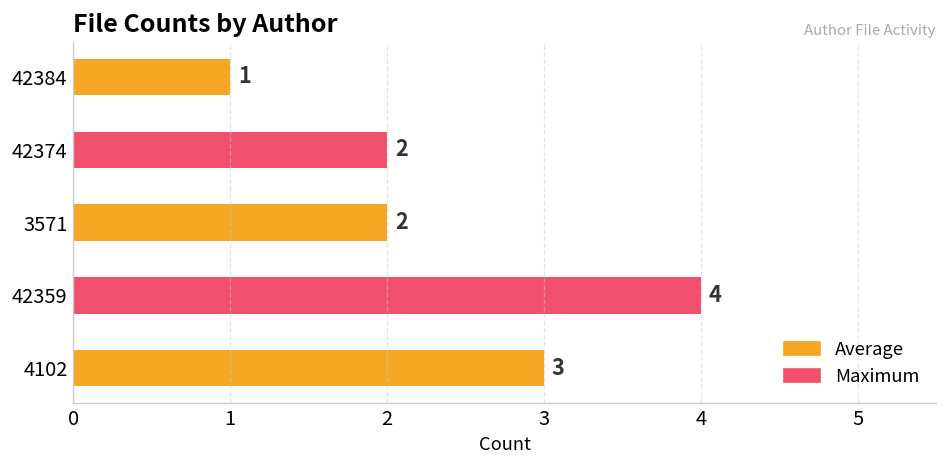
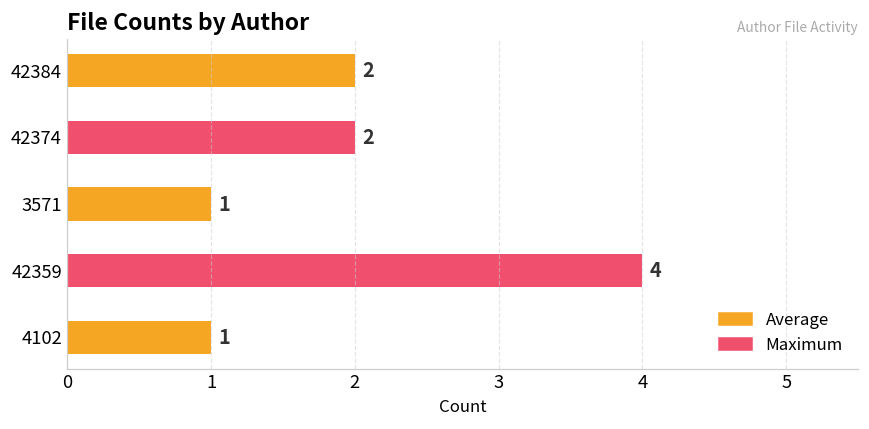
42384: 1 -> 2
3571: 2 -> 1
4102: 3 -> 1
